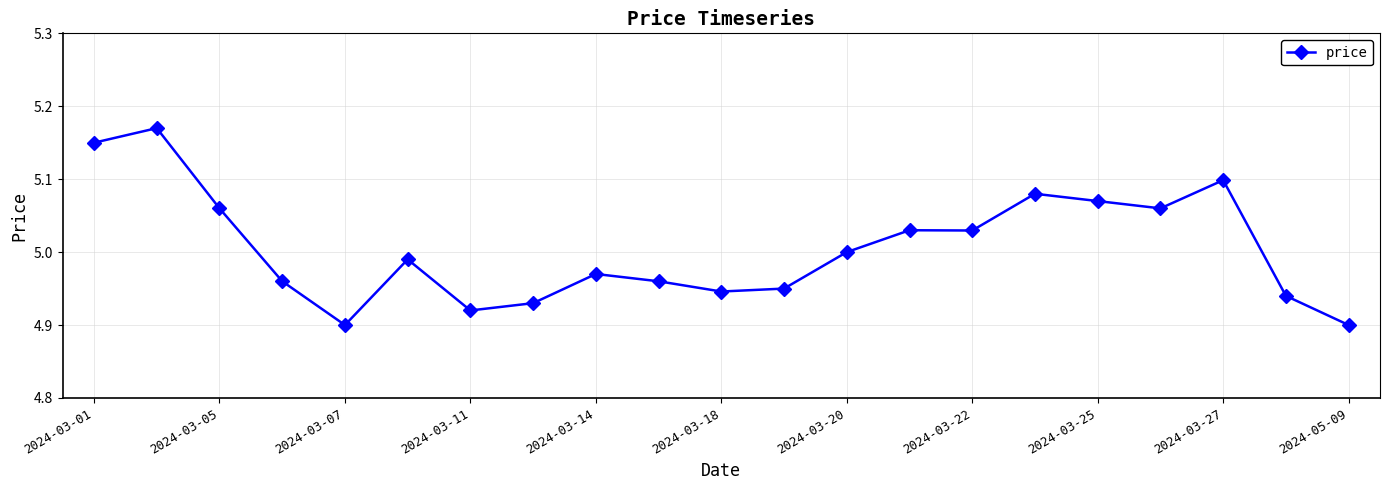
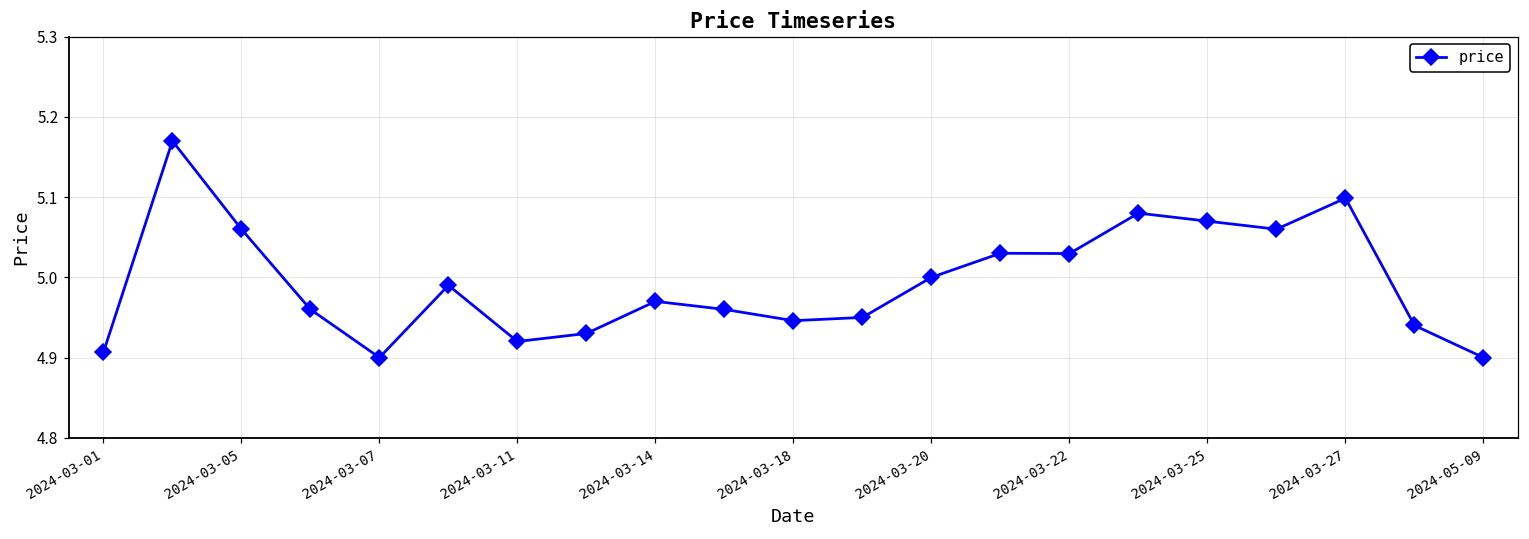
2024-03-01: 5.15 -> 4.91
